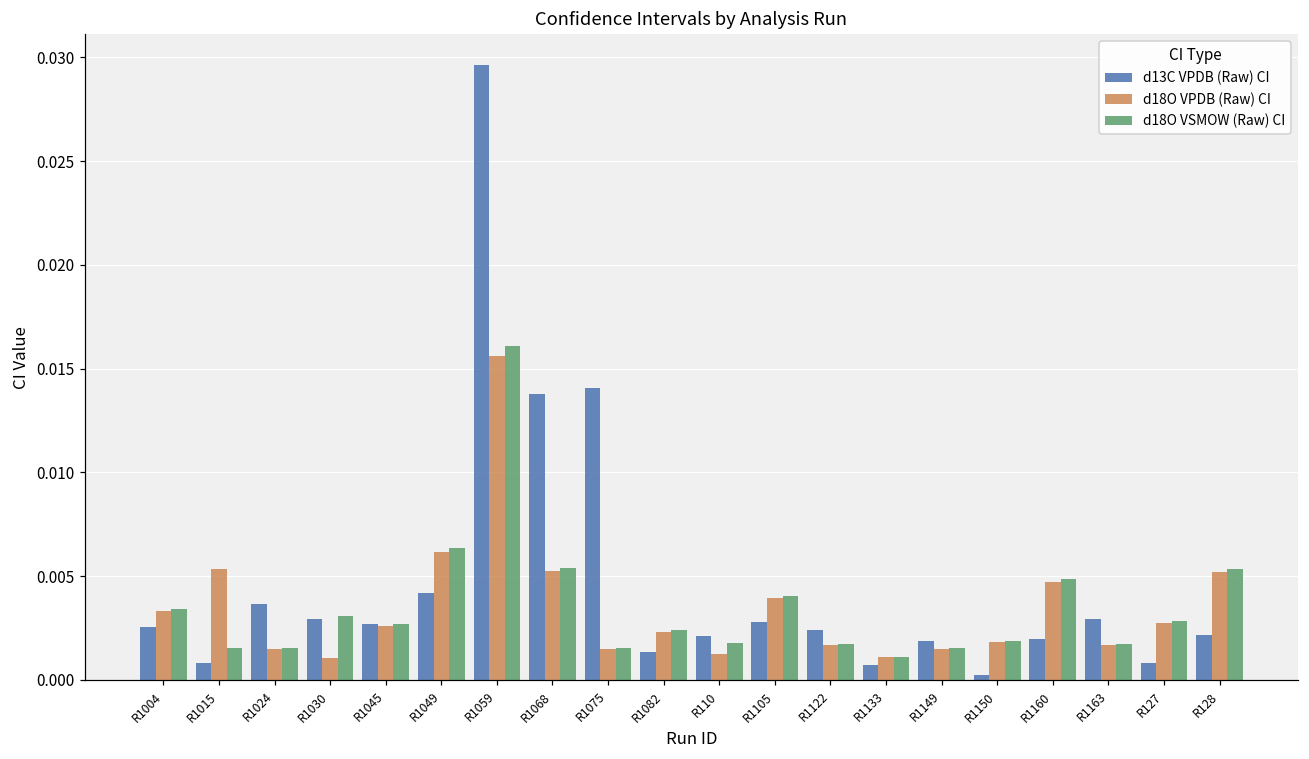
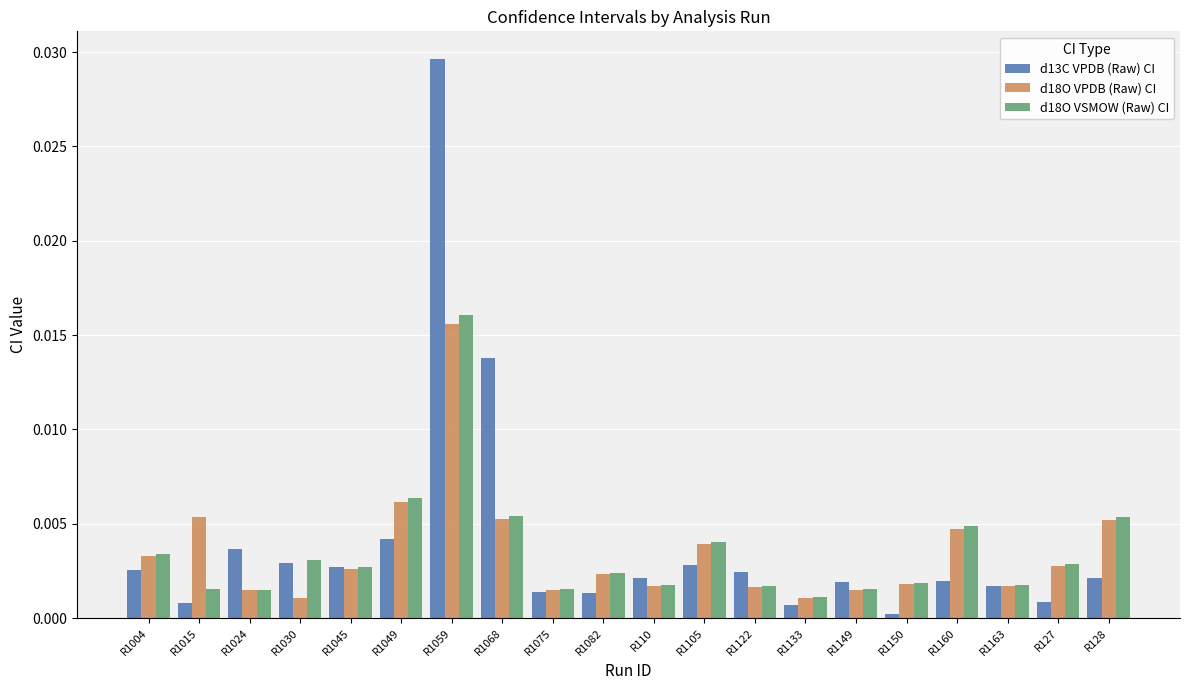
d13C VPDB (Raw) CI, R1075: 0.0141 -> 0.0014
d18O VPDB (Raw) CI, R110: 0.0013 -> 0.0017
d13C VPDB (Raw) CI, R1163: 0.0030 -> 0.0017
